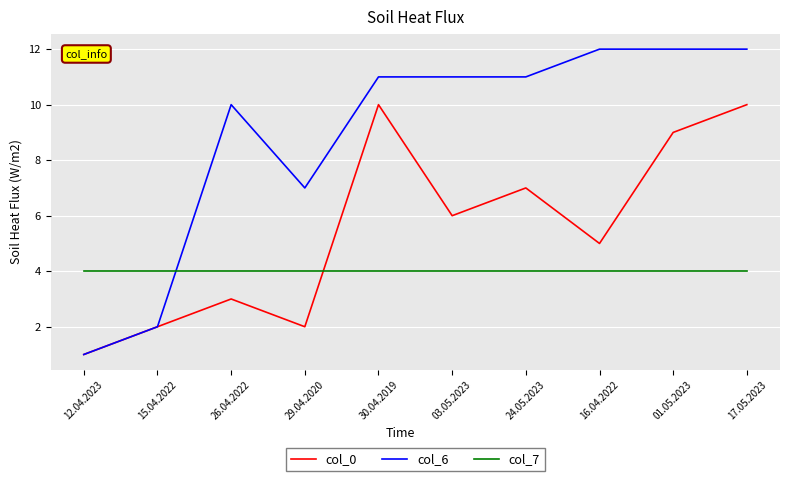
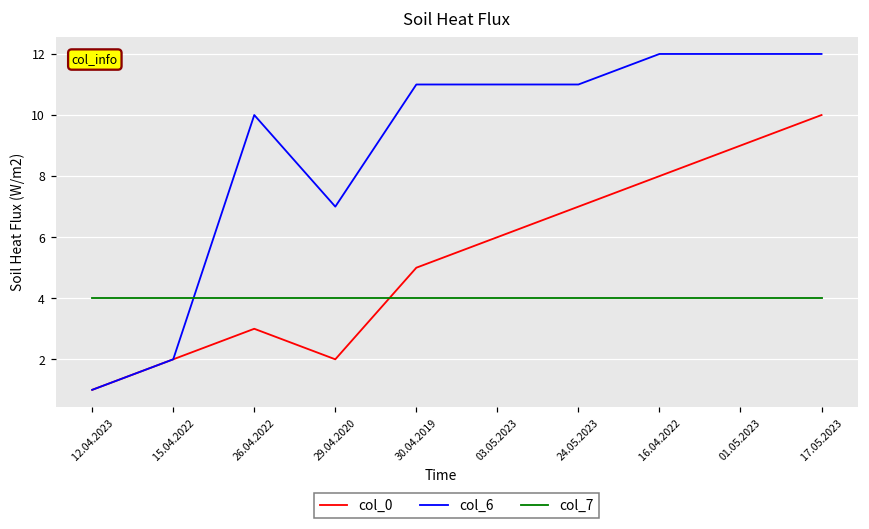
col_0, 30.04.2019: 10 -> 5
col_0, 16.04.2022: 5 -> 8
